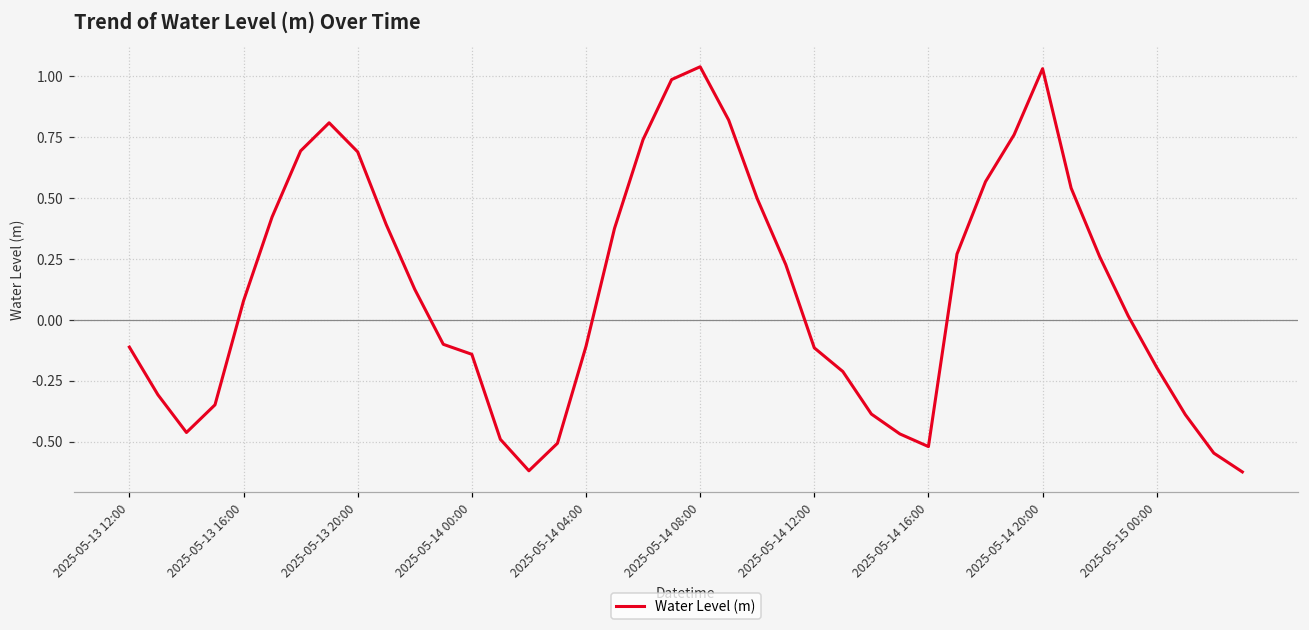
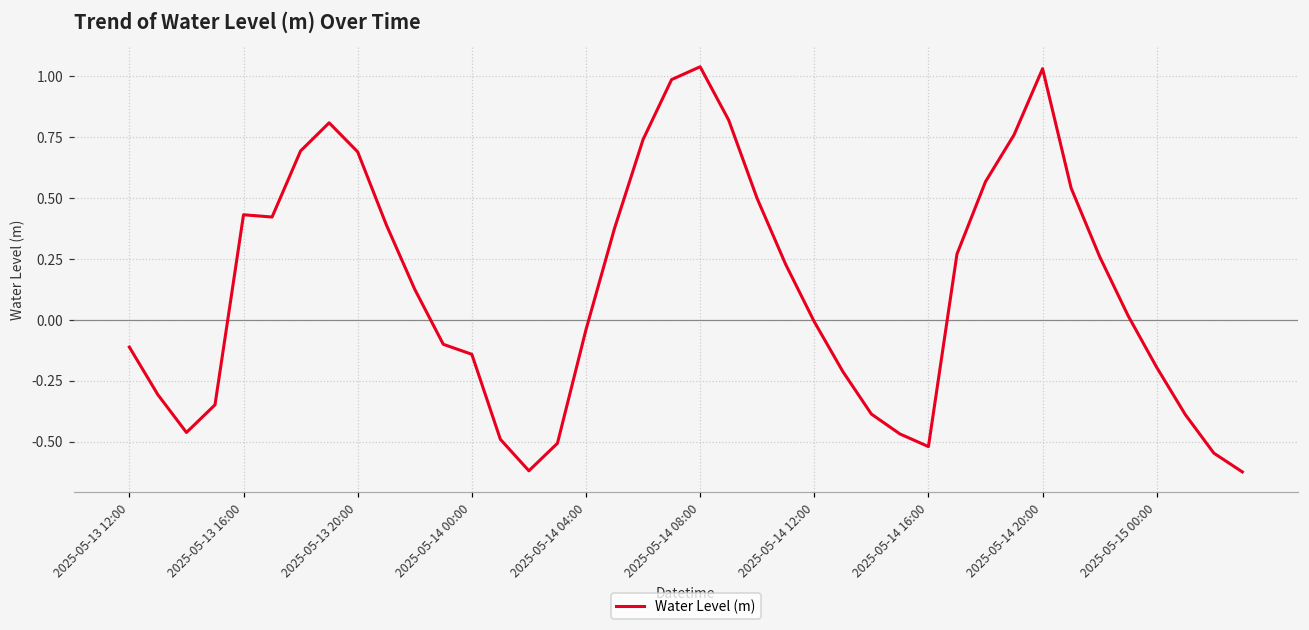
2025-05-13 16:00: 0.08 -> 0.43
2025-05-14 04:00: -0.11 -> -0.04
2025-05-14 12:00: -0.12 -> -0.01
